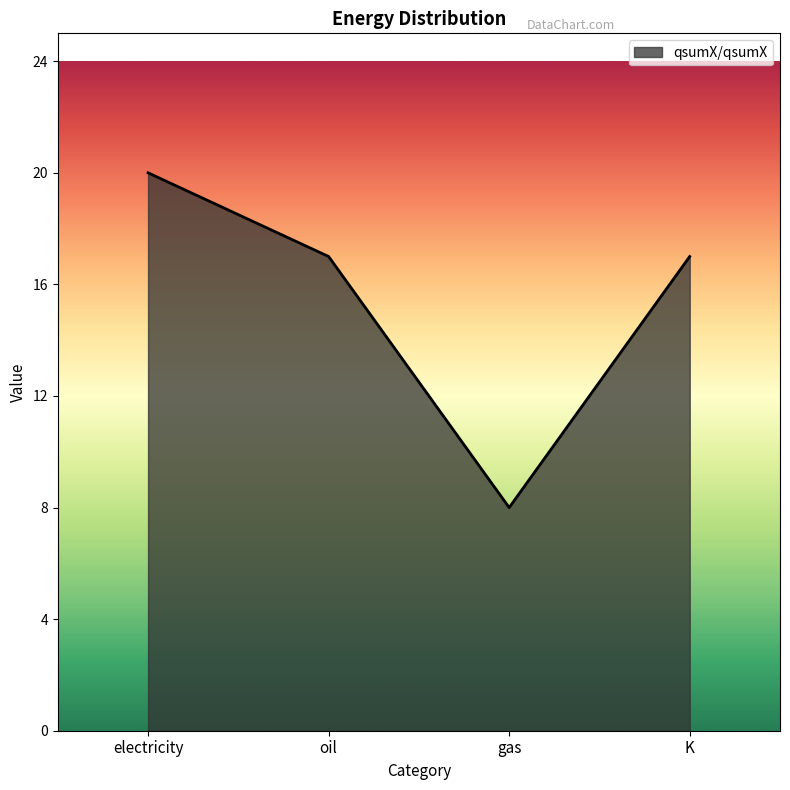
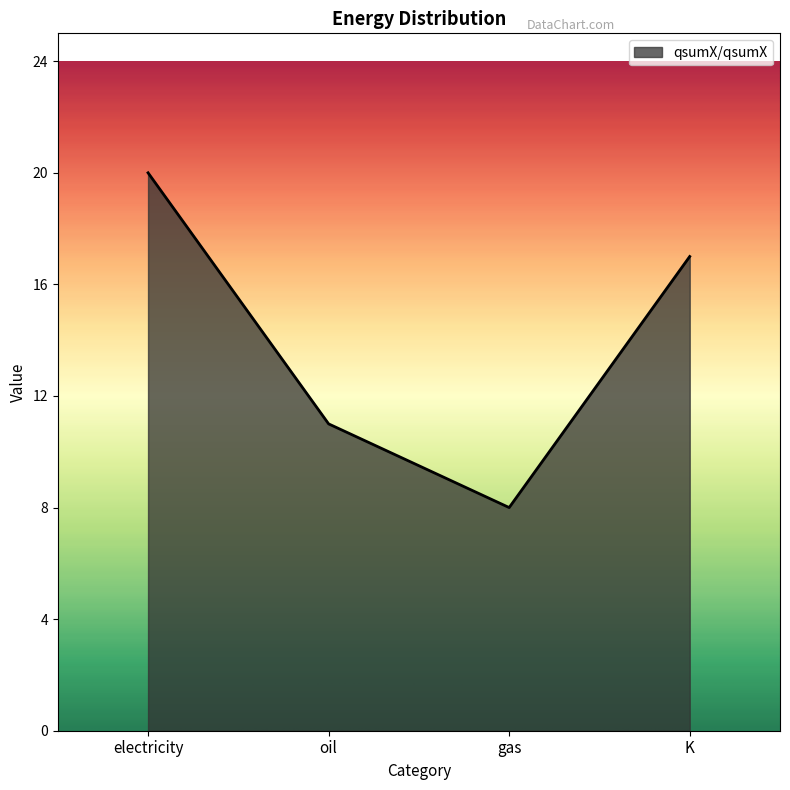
oil: 17 -> 11
